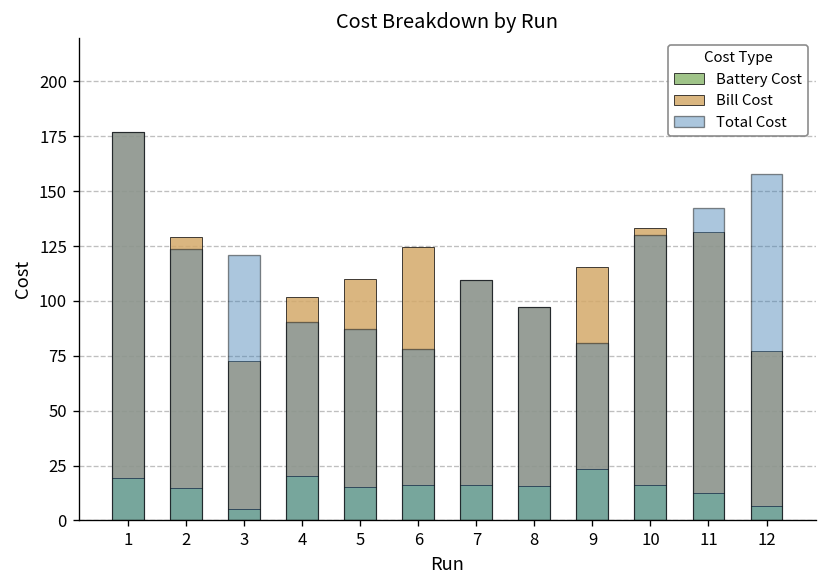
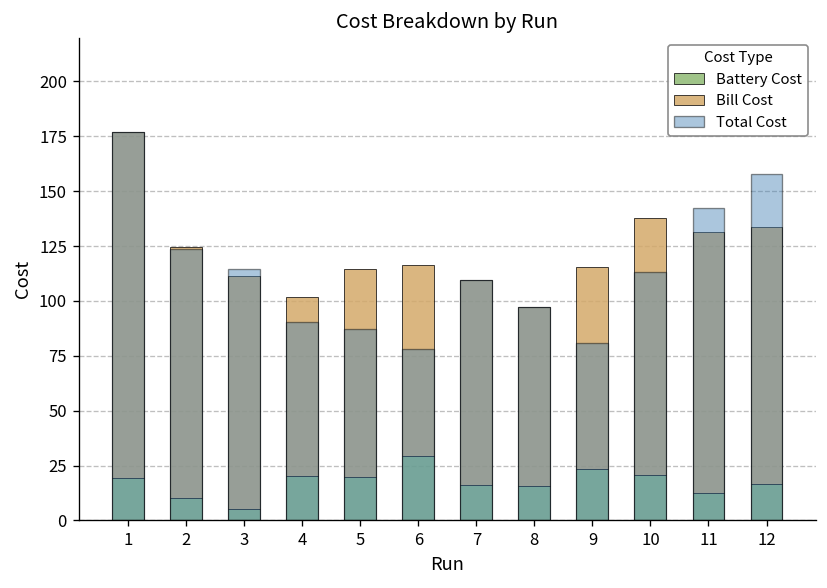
Battery Cost, 2: 15 -> 10
Bill Cost, 3: 68 -> 106
Total Cost, 3: 121 -> 114
Battery Cost, 5: 15 -> 20
Battery Cost, 6: 16 -> 29
Bill Cost, 6: 108 -> 87
Battery Cost, 10: 16 -> 21
Total Cost, 10: 130 -> 113
Battery Cost, 12: 7 -> 17
Bill Cost, 12: 71 -> 117
